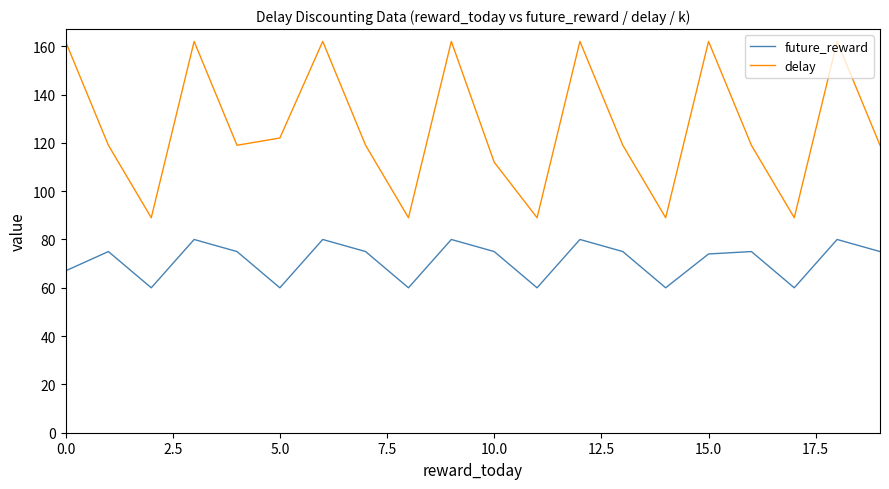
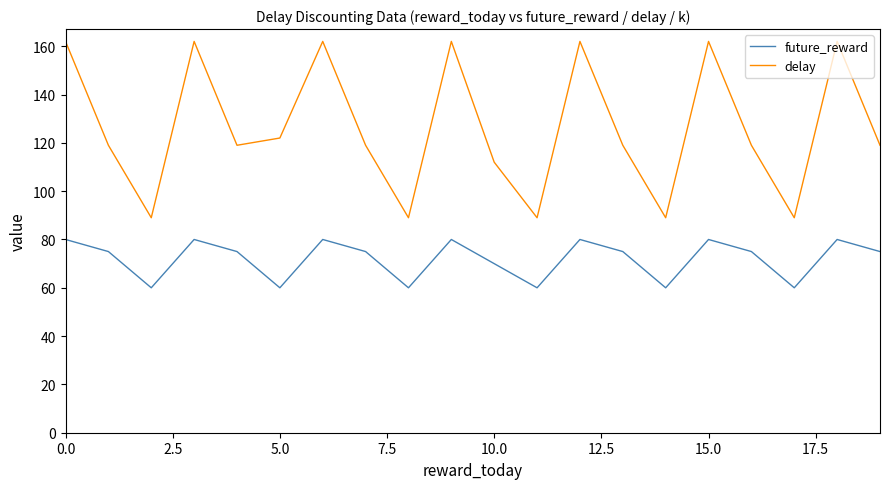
future_reward, 0.0: 67 -> 80
future_reward, 10.0: 75 -> 70
future_reward, 15.0: 74 -> 80
